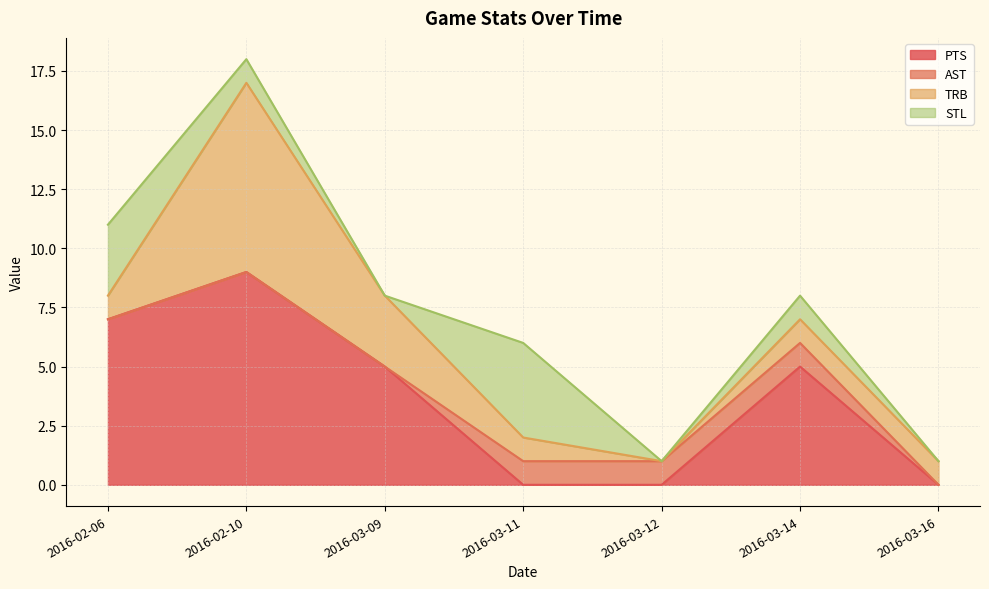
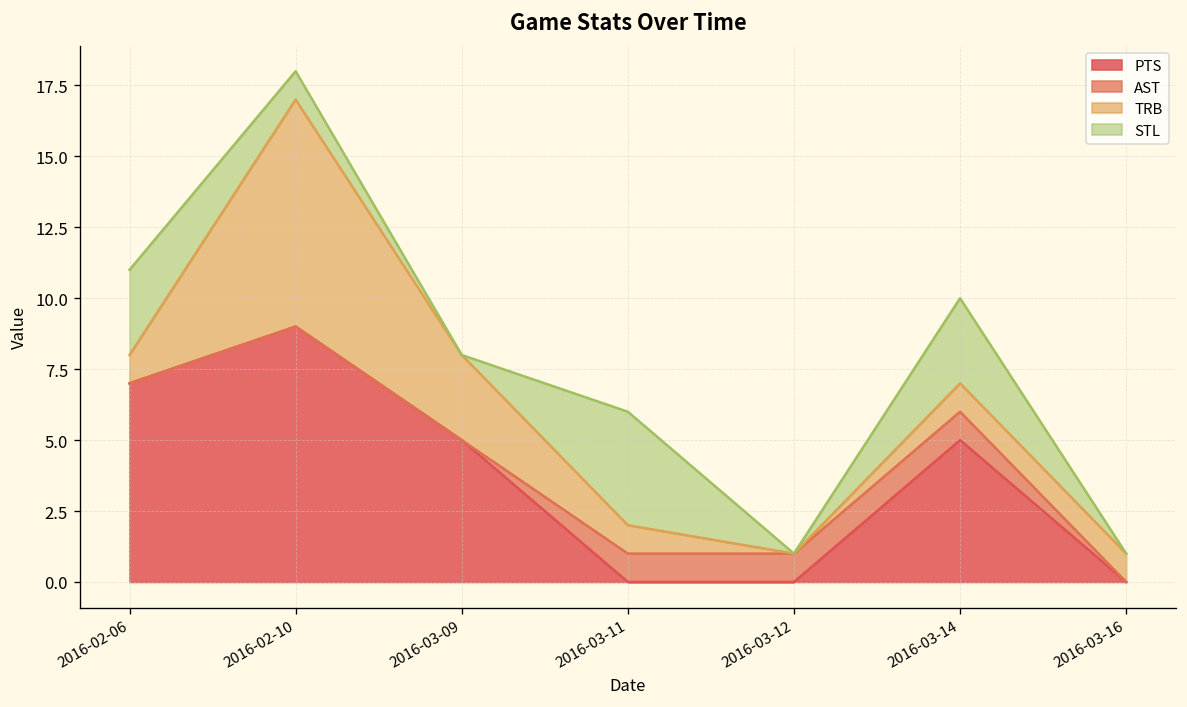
STL, 2016-03-14: 1 -> 3
